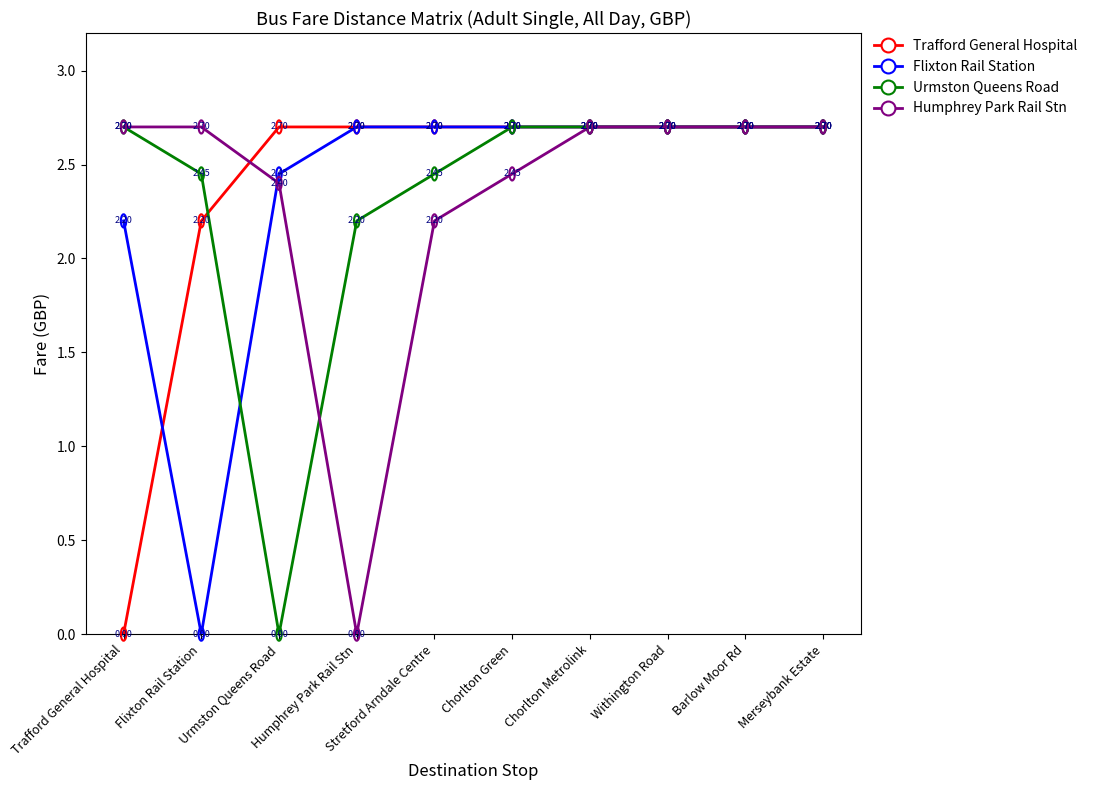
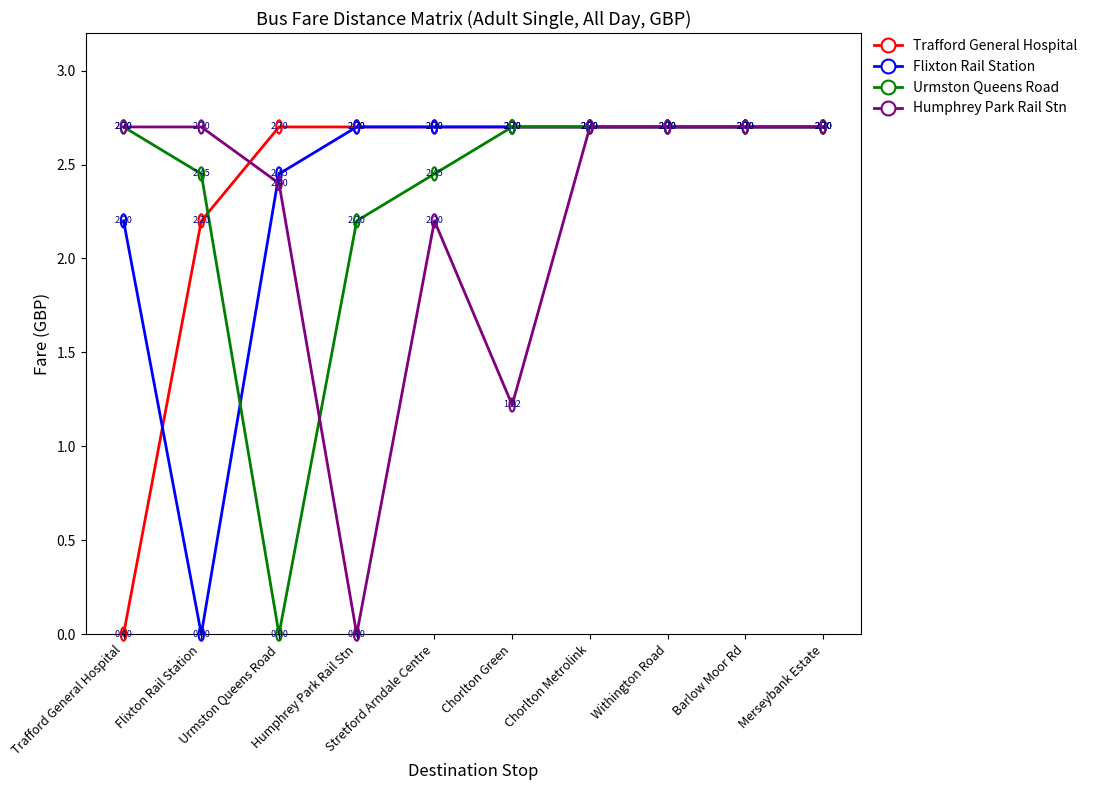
Humphrey Park Rail Stn, Chorlton Green: 2.45 -> 1.22
